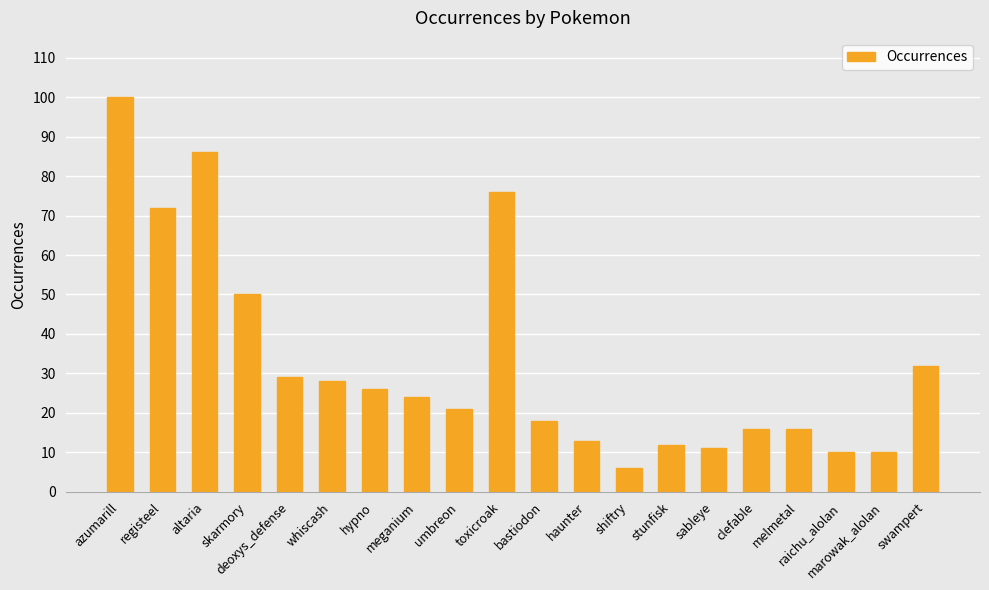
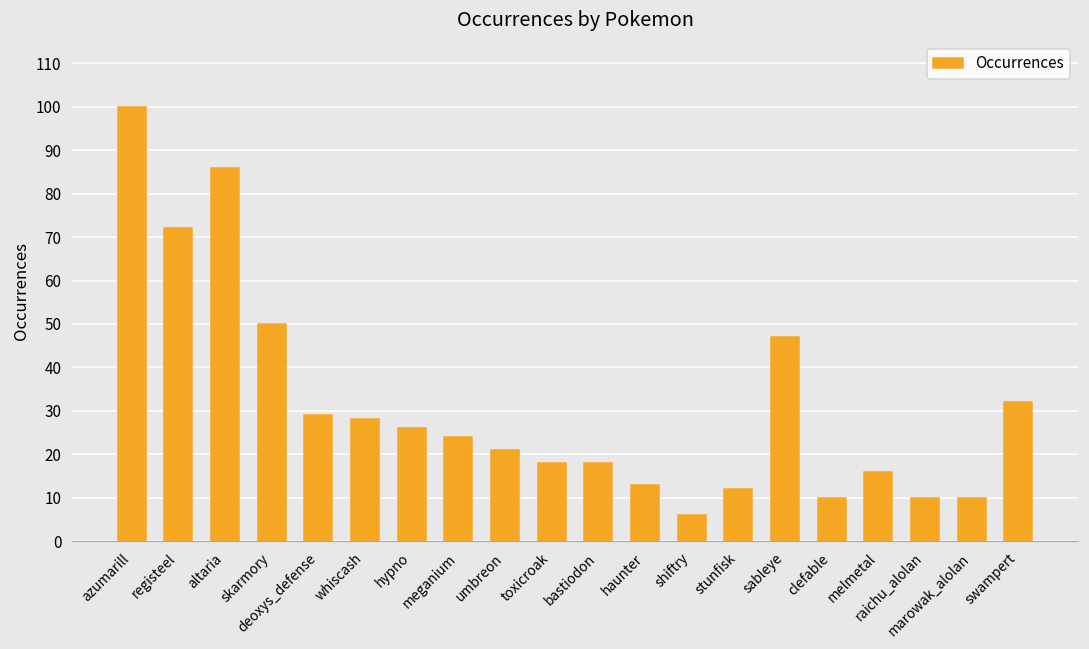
toxicroak: 76 -> 18
sableye: 11 -> 47
clefable: 16 -> 10
